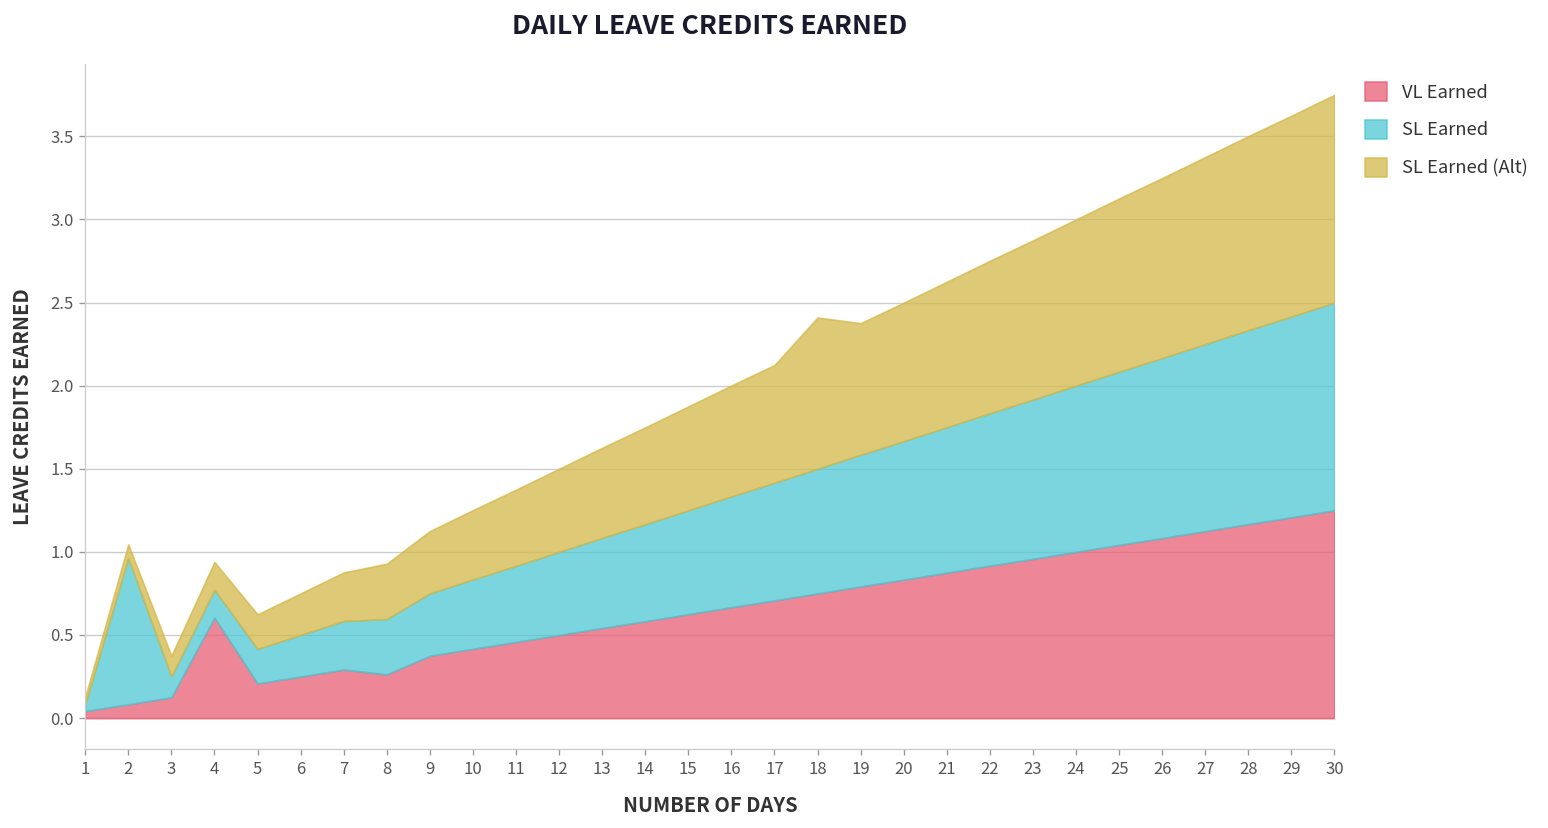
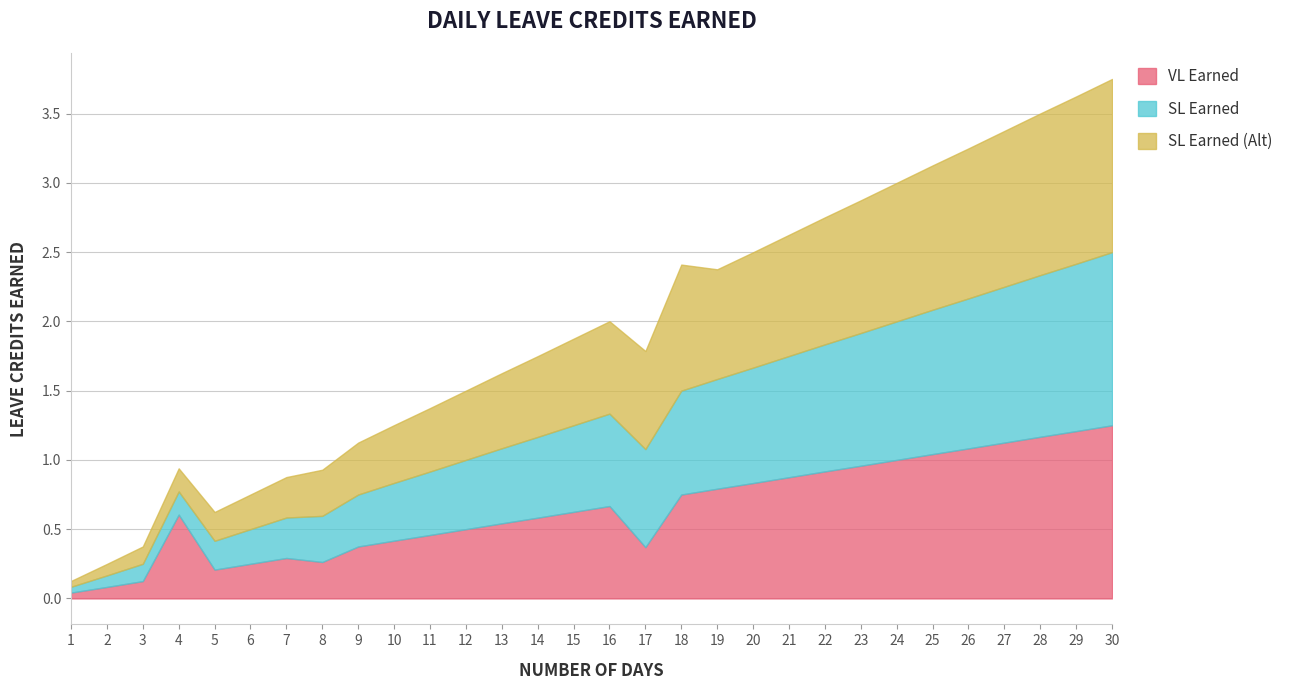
SL Earned, 2: 0.88 -> 0.08
VL Earned, 17: 0.71 -> 0.37
